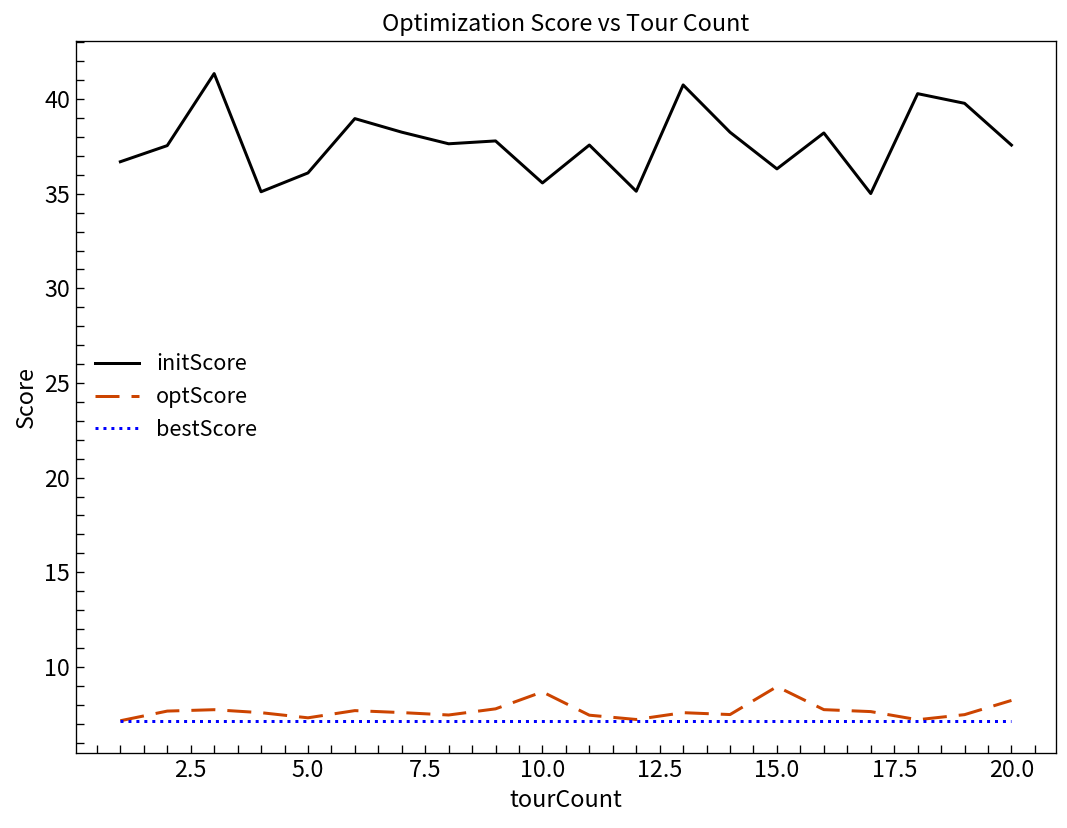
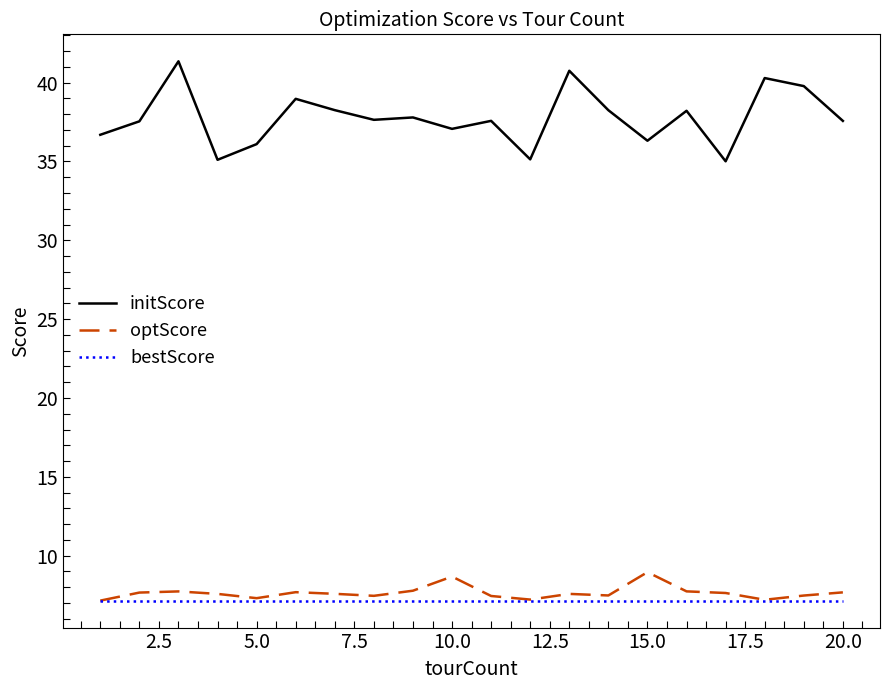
initScore, 10.0: 35.6 -> 37.1
optScore, 20.0: 8.2 -> 7.7
